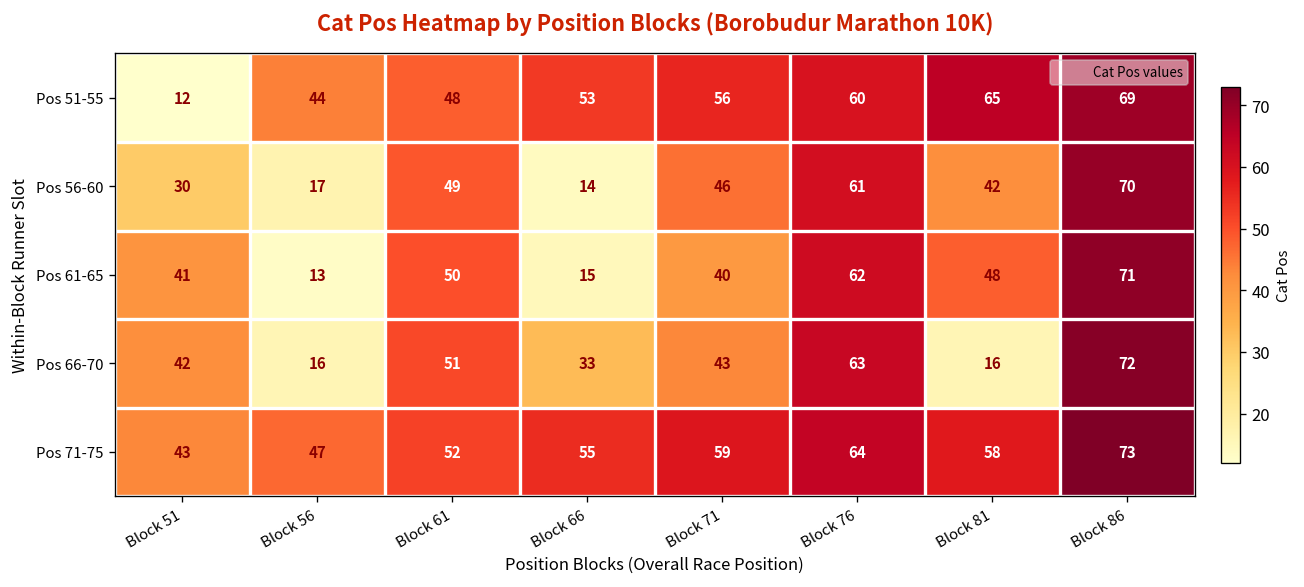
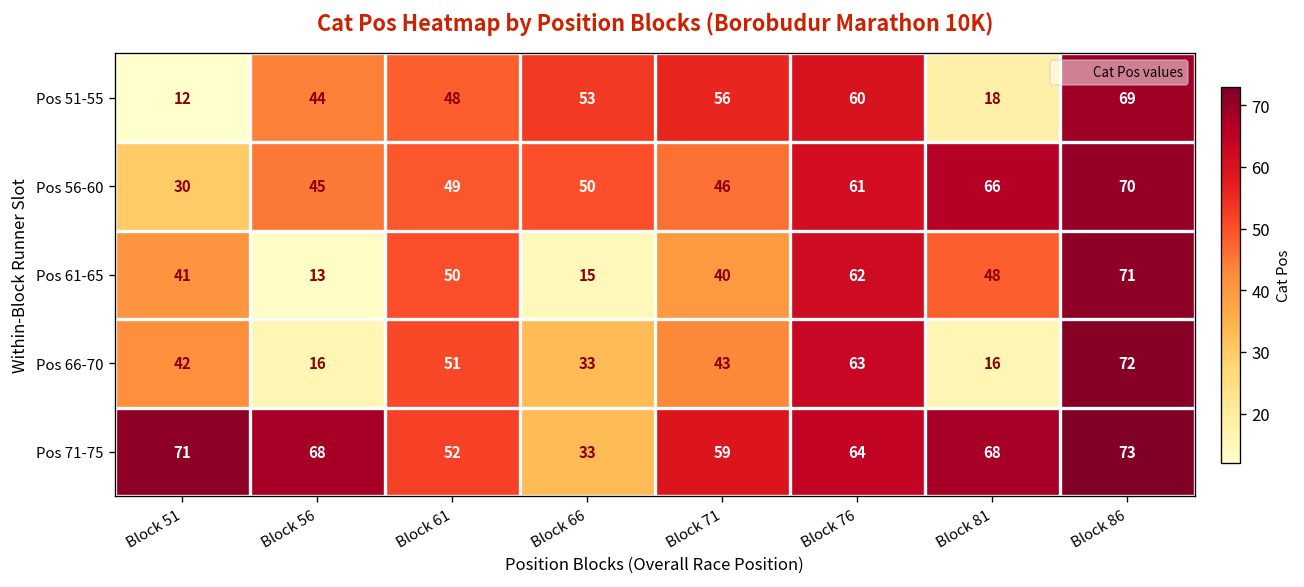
Pos 51-55, Block 81: 65 -> 18
Pos 56-60, Block 56: 17 -> 45
Pos 56-60, Block 66: 14 -> 50
Pos 56-60, Block 81: 42 -> 66
Pos 71-75, Block 51: 43 -> 71
Pos 71-75, Block 56: 47 -> 68
Pos 71-75, Block 66: 55 -> 33
Pos 71-75, Block 81: 58 -> 68
